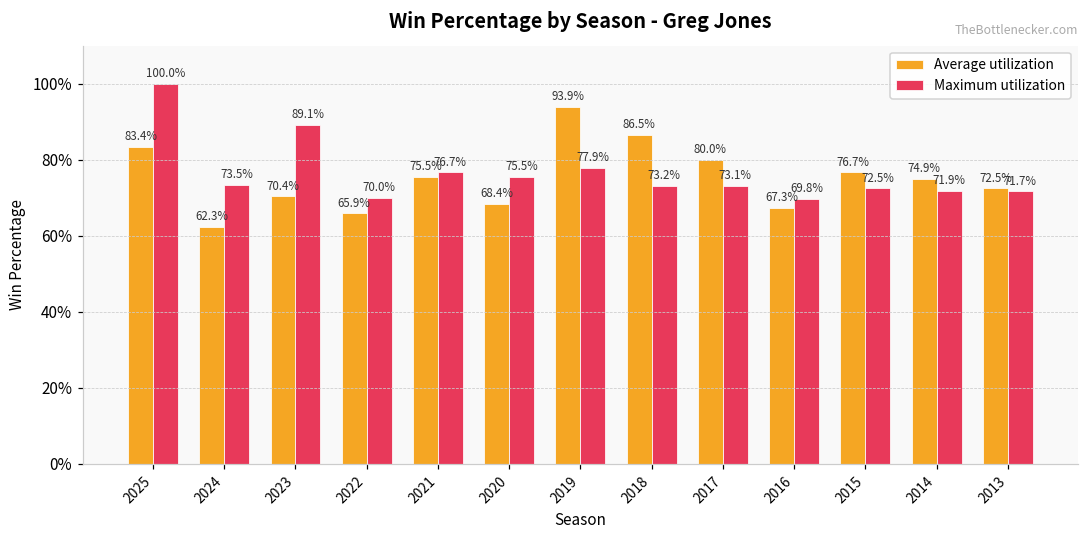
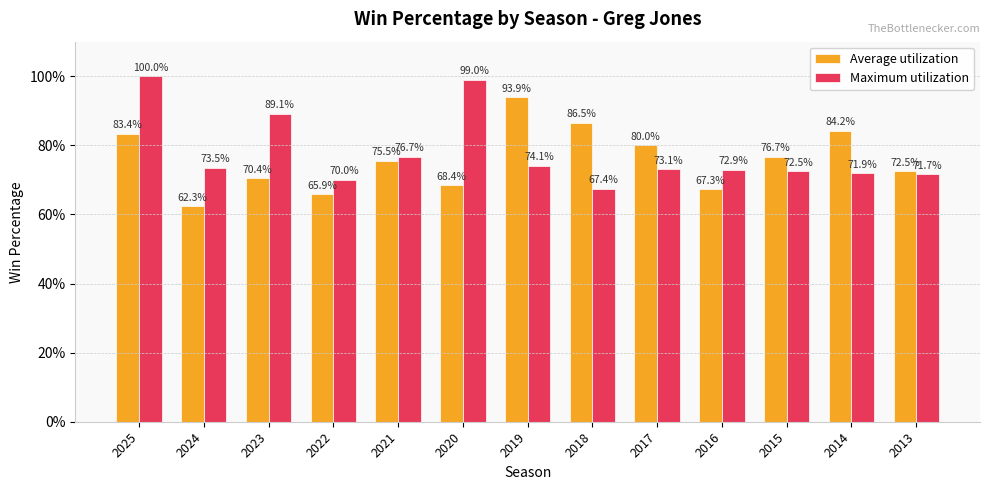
Maximum utilization, 2020: 75.5% -> 99.0%
Maximum utilization, 2019: 77.9% -> 74.1%
Maximum utilization, 2018: 73.2% -> 67.4%
Maximum utilization, 2016: 69.8% -> 72.9%
Average utilization, 2014: 74.9% -> 84.2%
